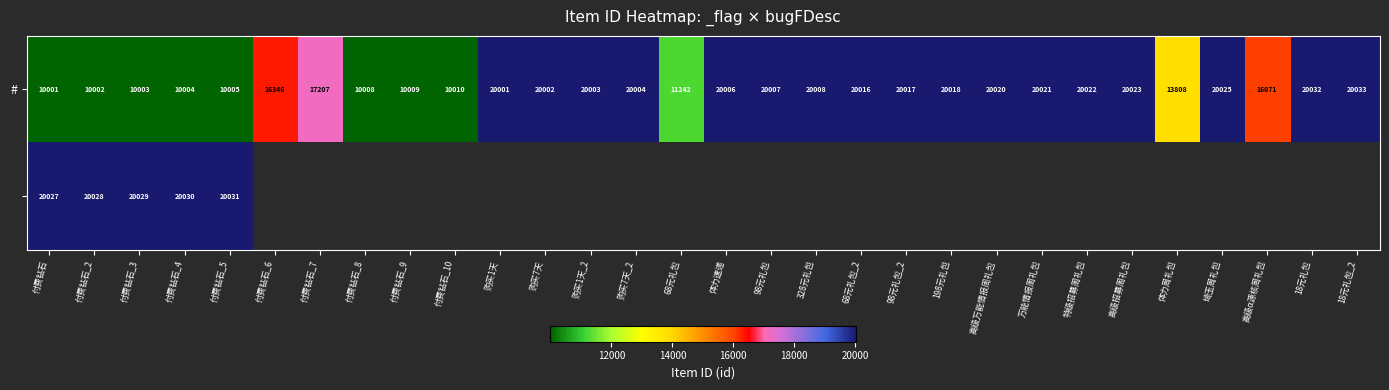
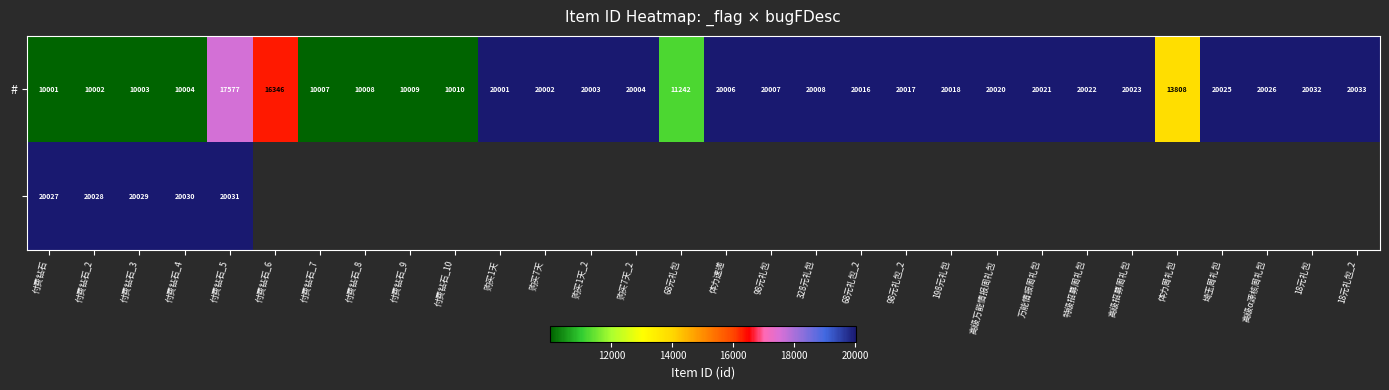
#, 付费钻石_5: 10005 -> 17577
#, 付费钻石_7: 17207 -> 10007
#, 高级α源核周礼包: 16071 -> 20026
